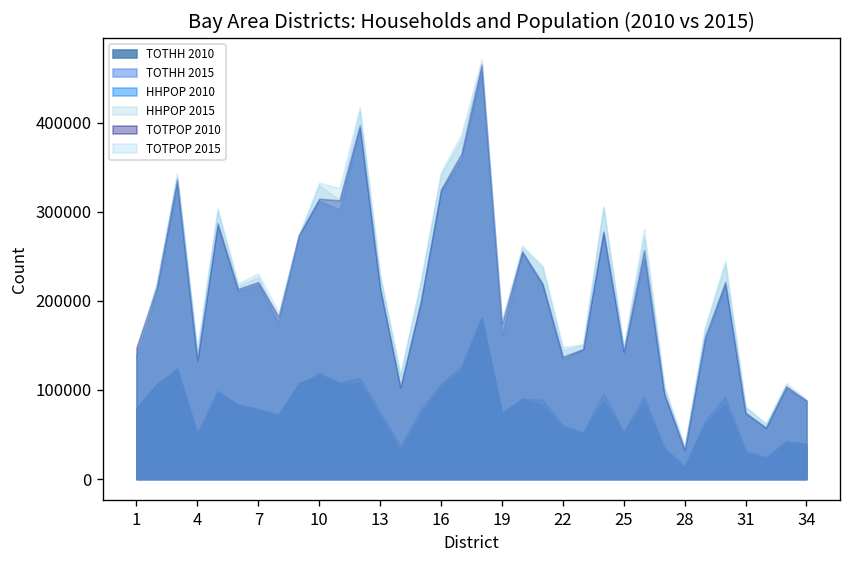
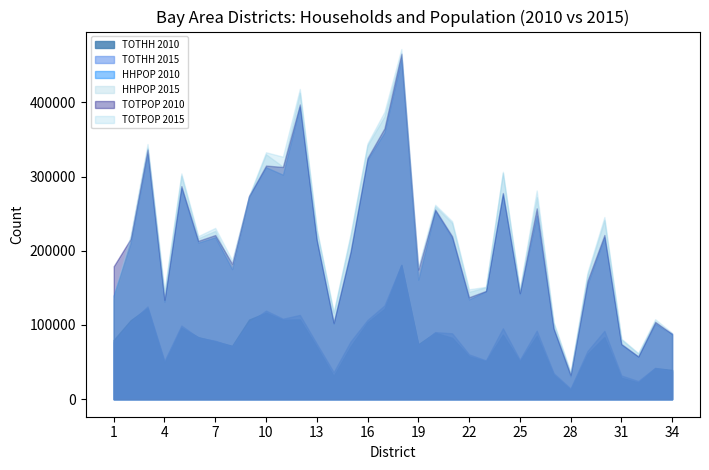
TOTPOP 2010, 1: 150000 -> 180000
